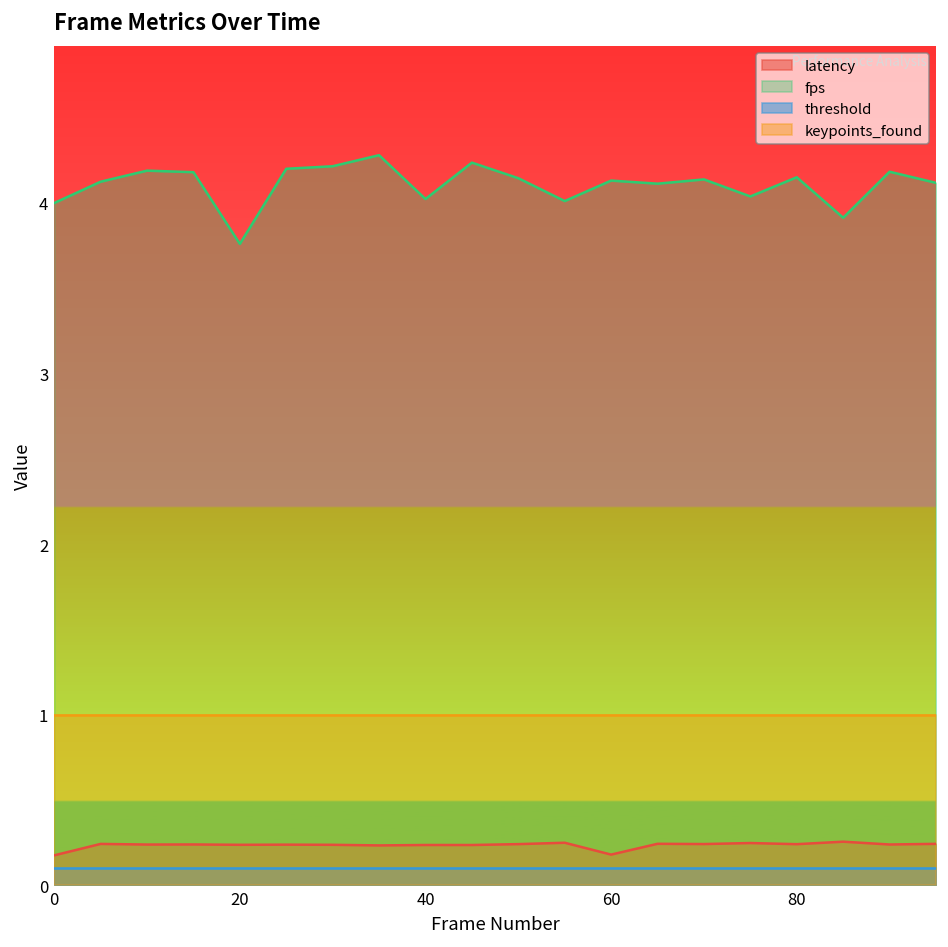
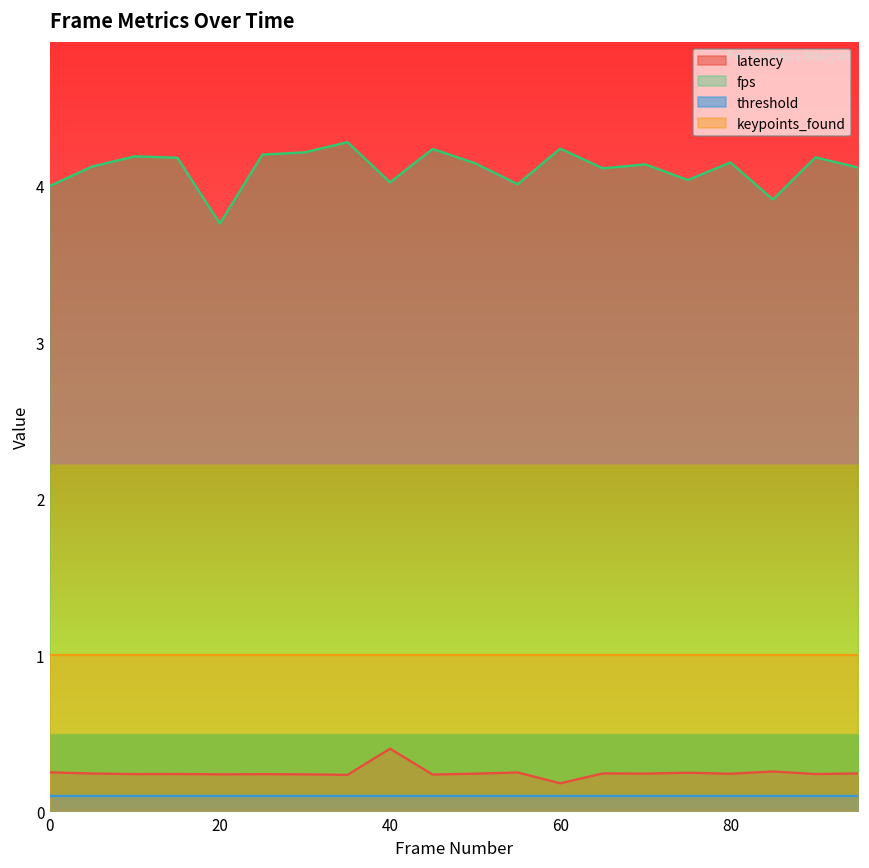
latency, 0: 0.18 -> 0.25
latency, 40: 0.24 -> 0.40
fps, 60: 4.13 -> 4.24
